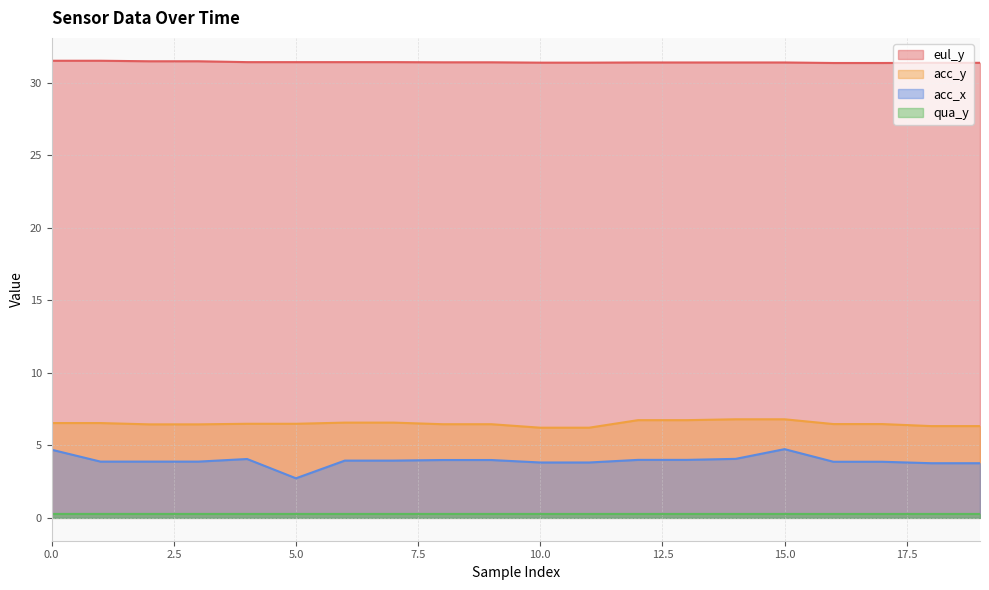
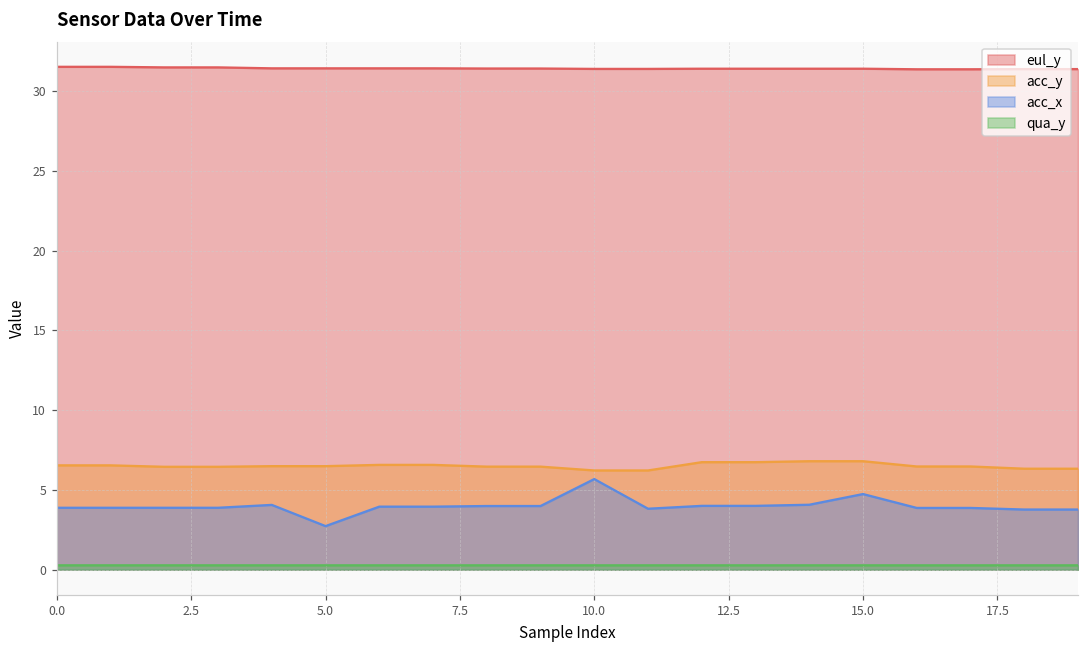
acc_x, 0.0: 4.7 -> 3.9
acc_x, 10.0: 3.8 -> 5.7
